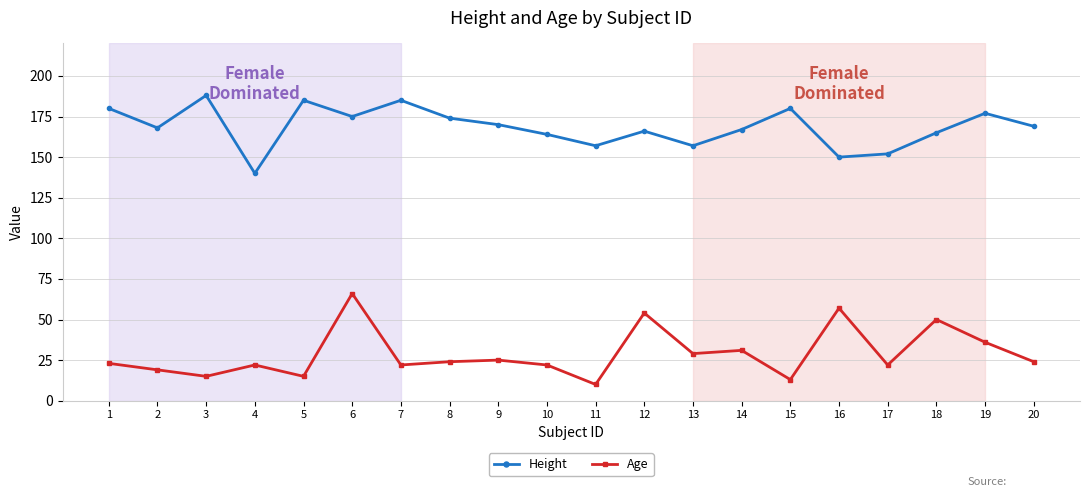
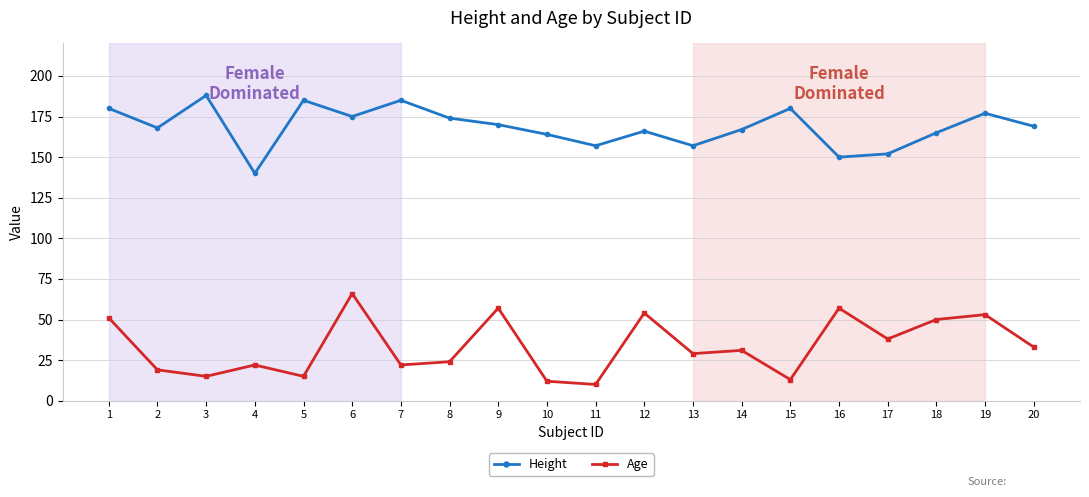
Age, 1: 23 -> 51
Age, 9: 25 -> 57
Age, 10: 22 -> 12
Age, 17: 22 -> 38
Age, 19: 36 -> 53
Age, 20: 24 -> 33
